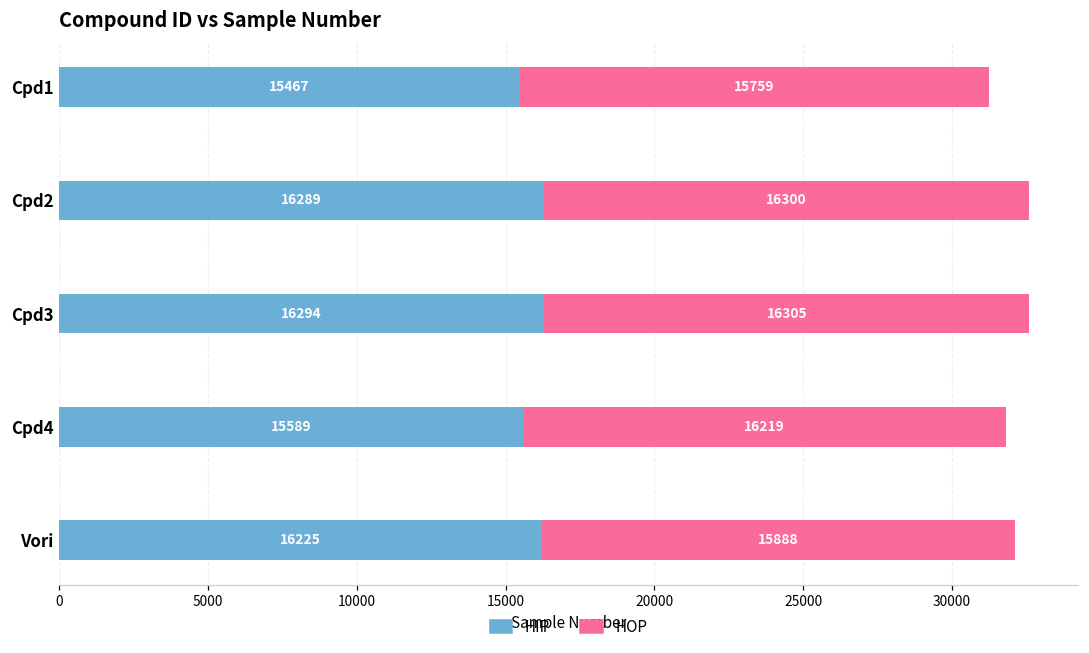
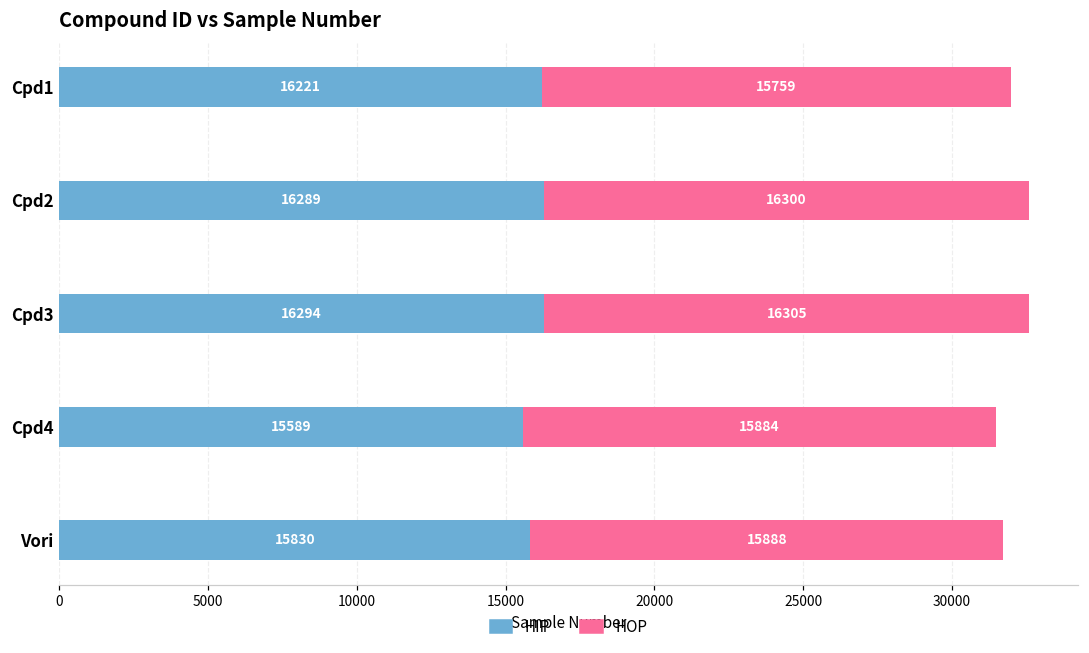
HIP, Cpd1: 15467 -> 16221
HOP, Cpd4: 16219 -> 15884
HIP, Vori: 16225 -> 15830
